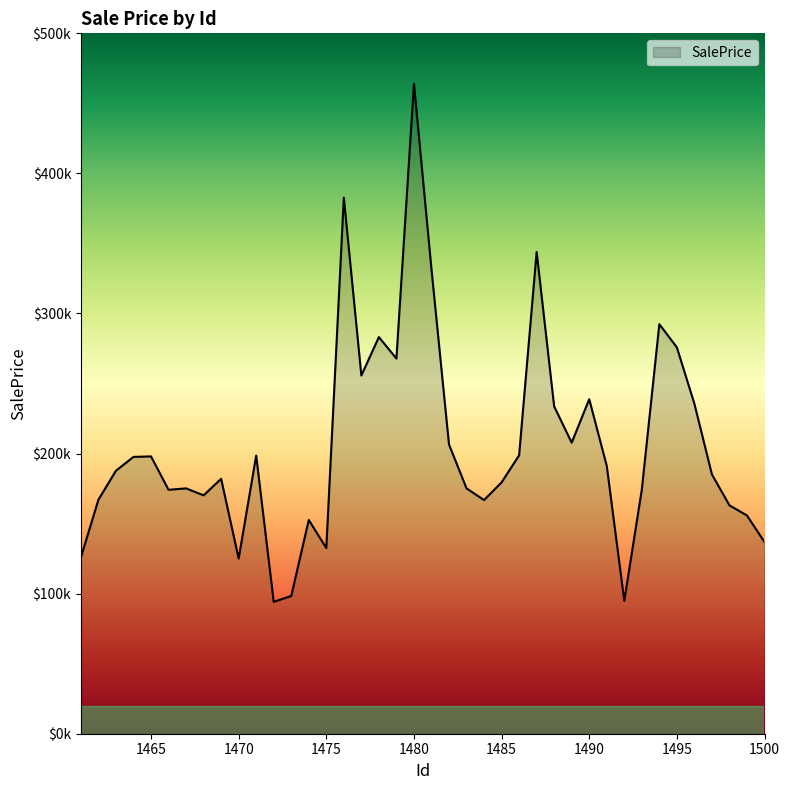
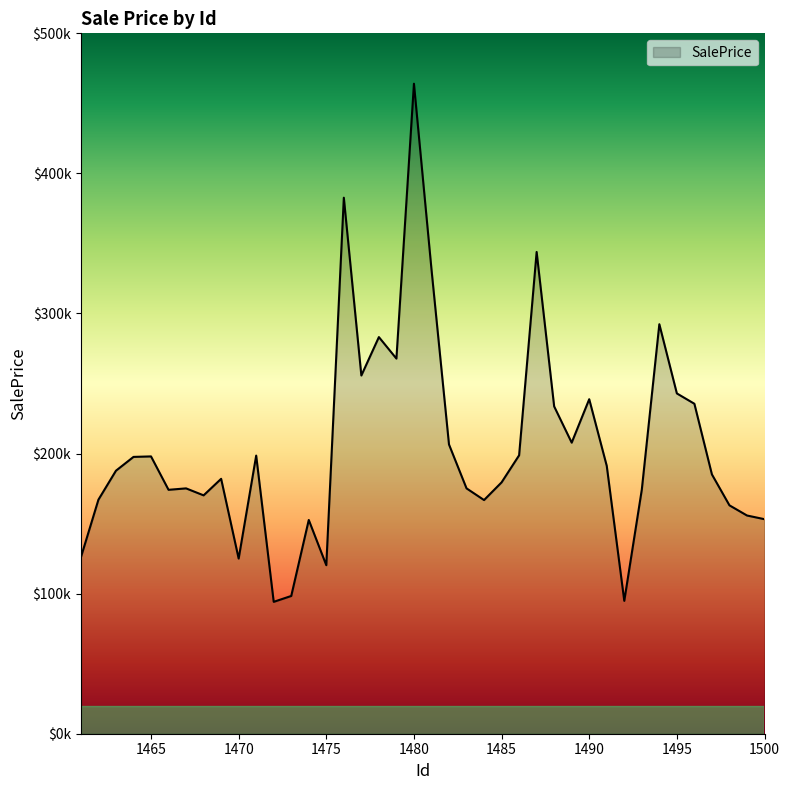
1475: $133000 -> $120000
1495: $276000 -> $243000
1500: $137000 -> $153000
